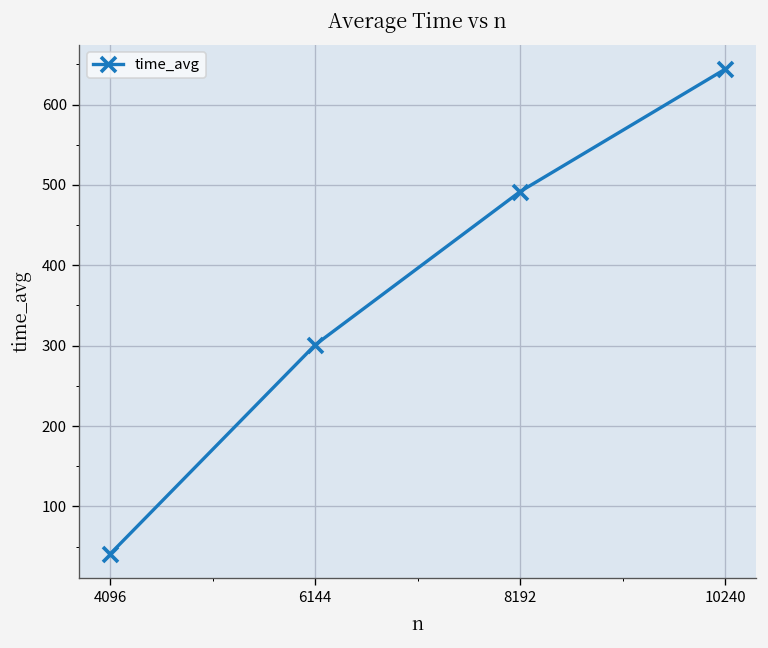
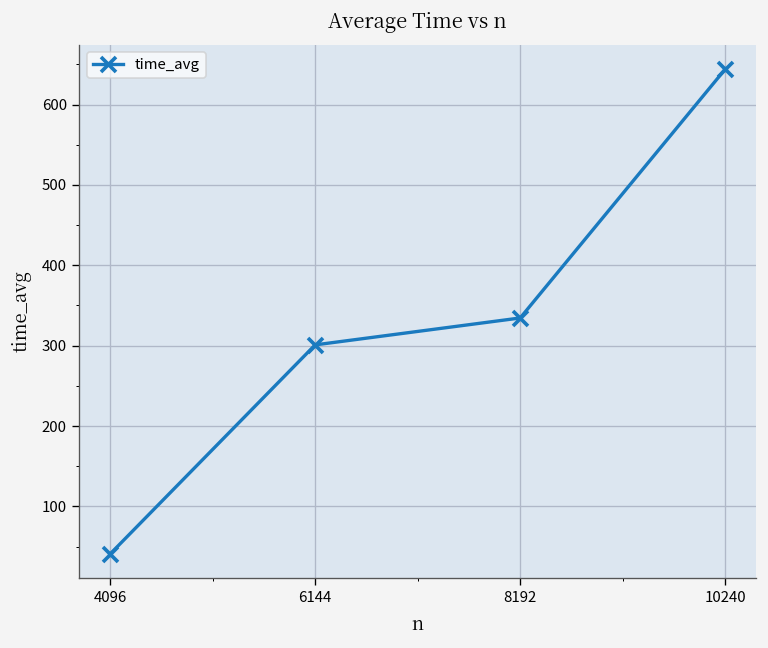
8192: 490 -> 330
